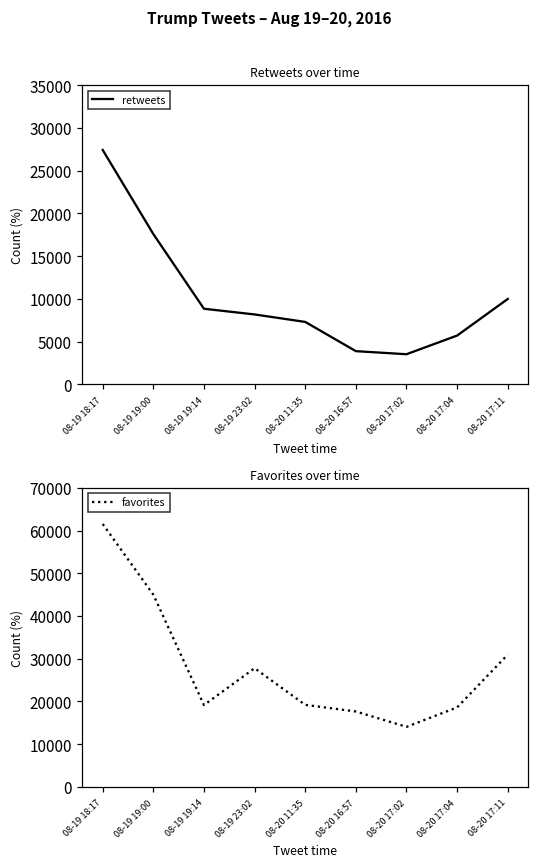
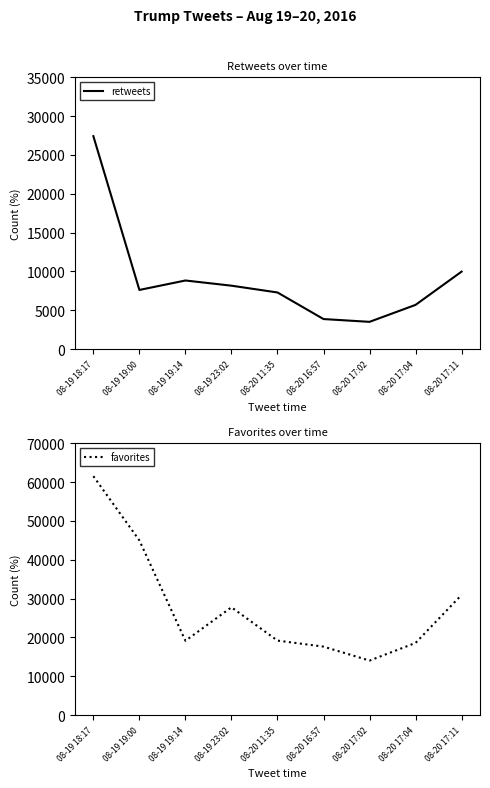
Retweets over time, 08-19 19:00: 18000 -> 8000
